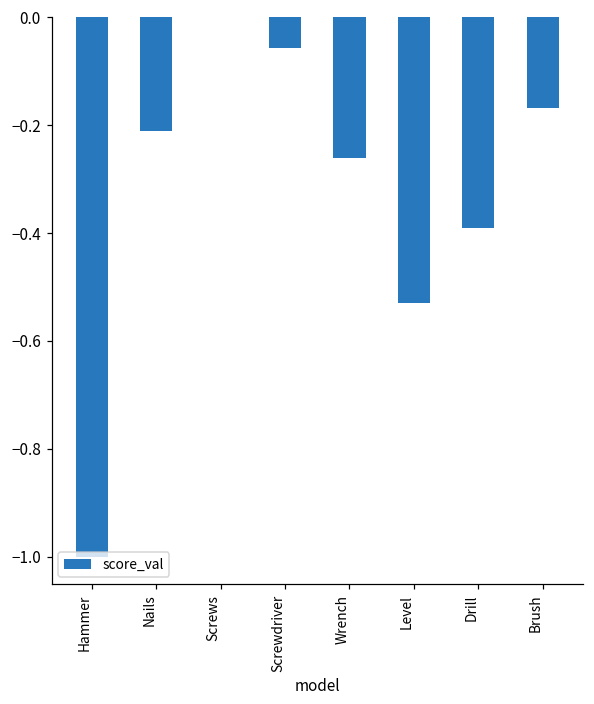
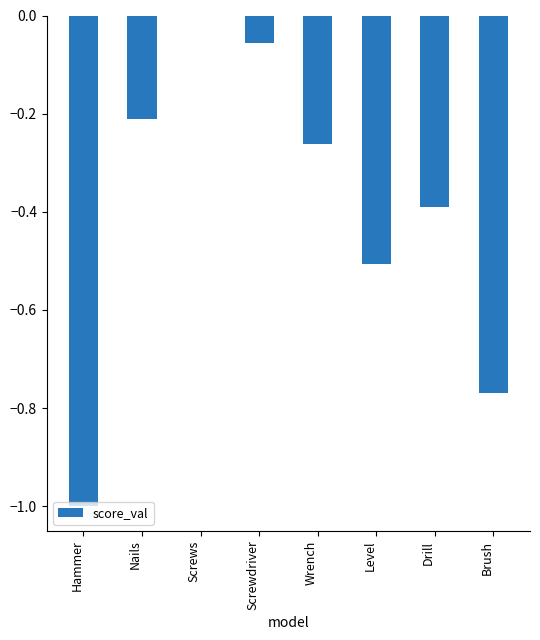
Level: -0.53 -> -0.51
Brush: -0.17 -> -0.77
